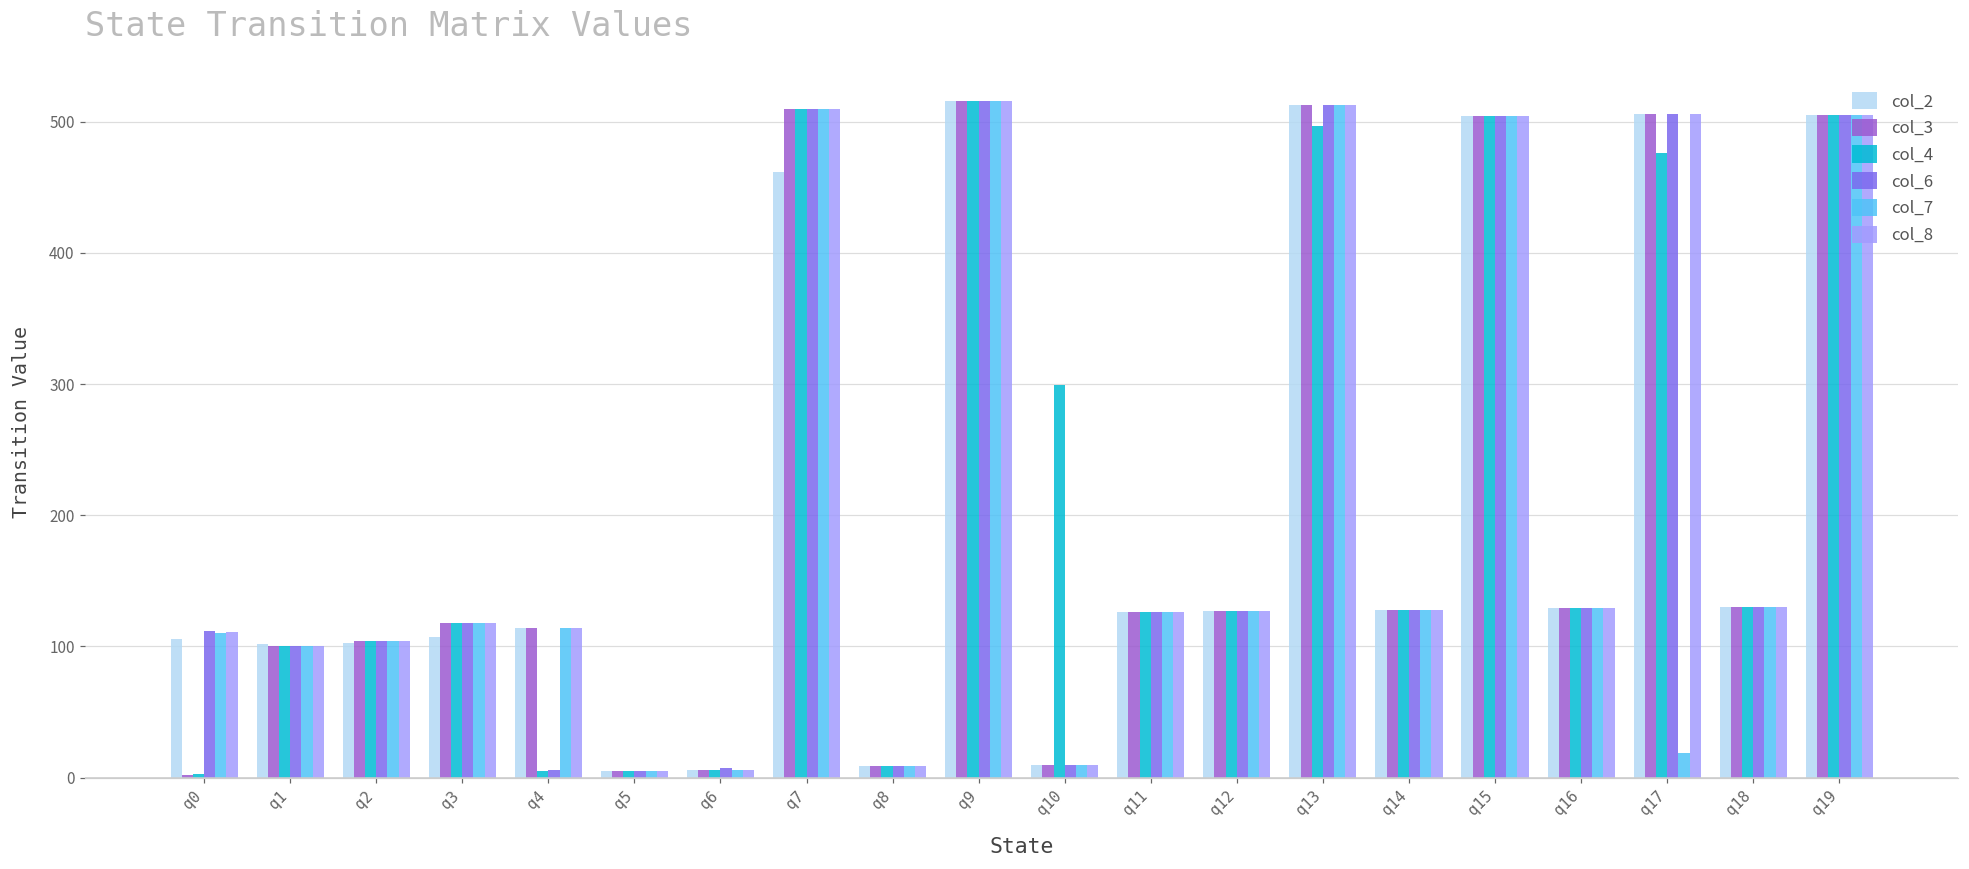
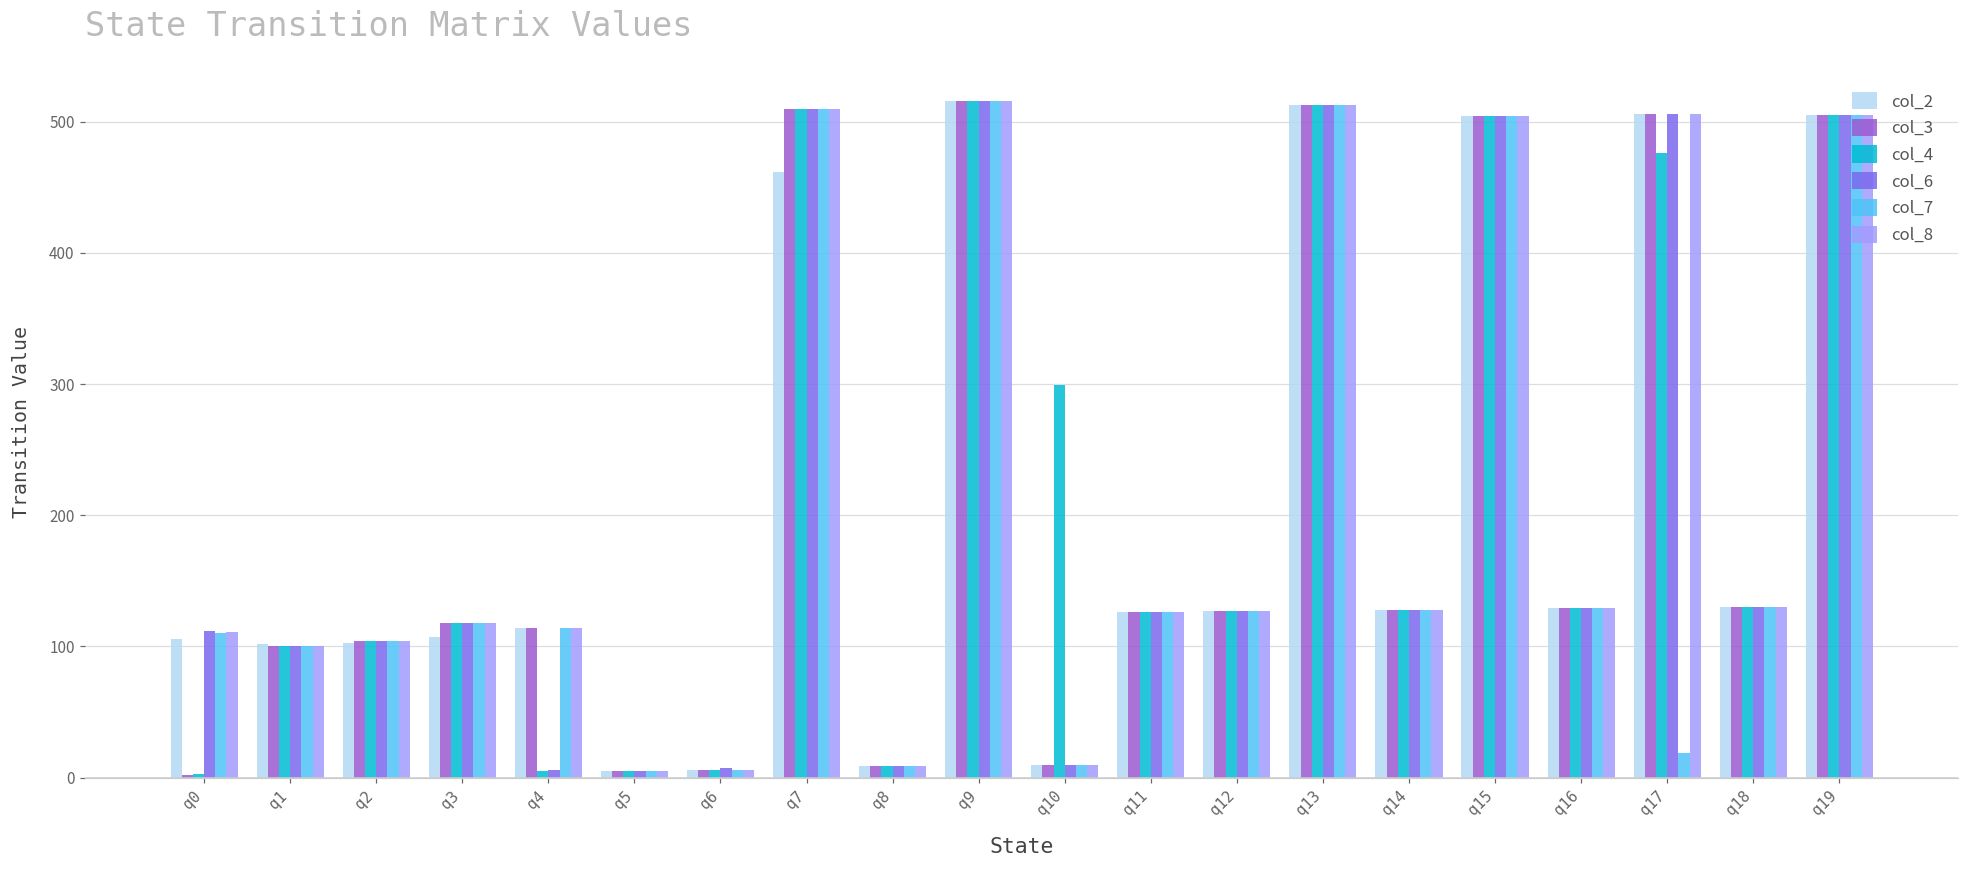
col_4, q13: 497 -> 513
